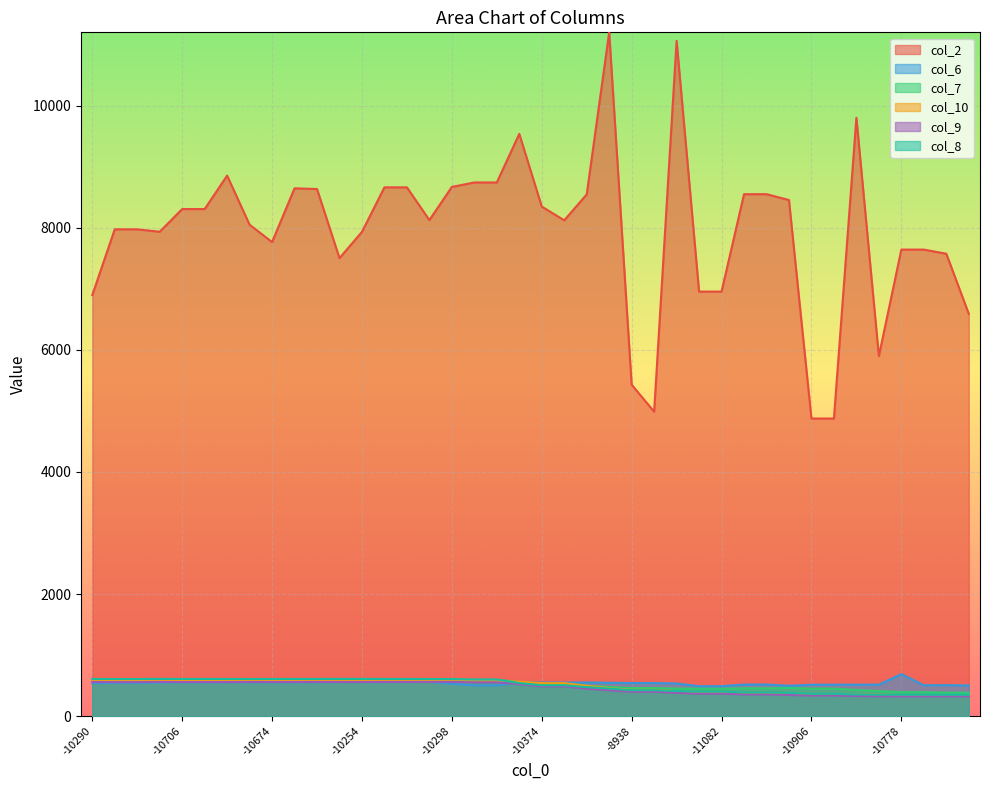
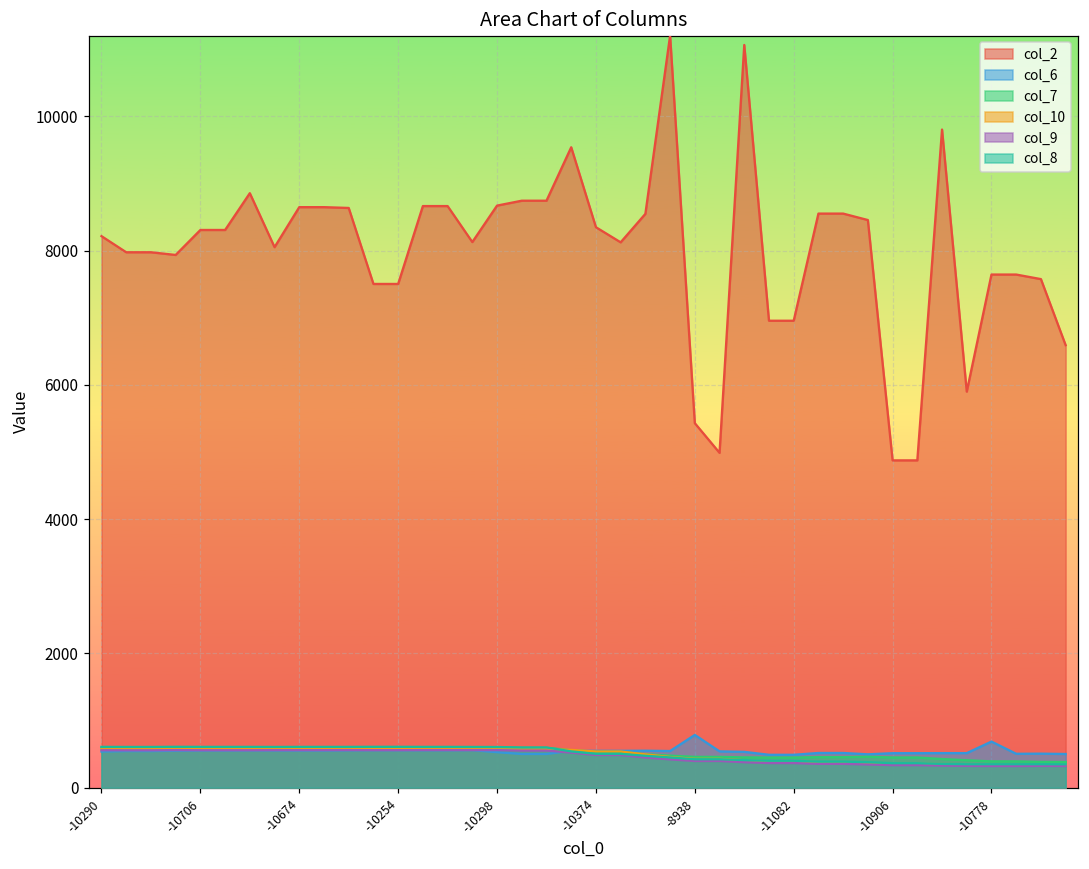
col_2, -10290: 6900 -> 8200
col_2, -10674: 7800 -> 8600
col_2, -10254: 7900 -> 7500
col_6, -8938: 500 -> 800
